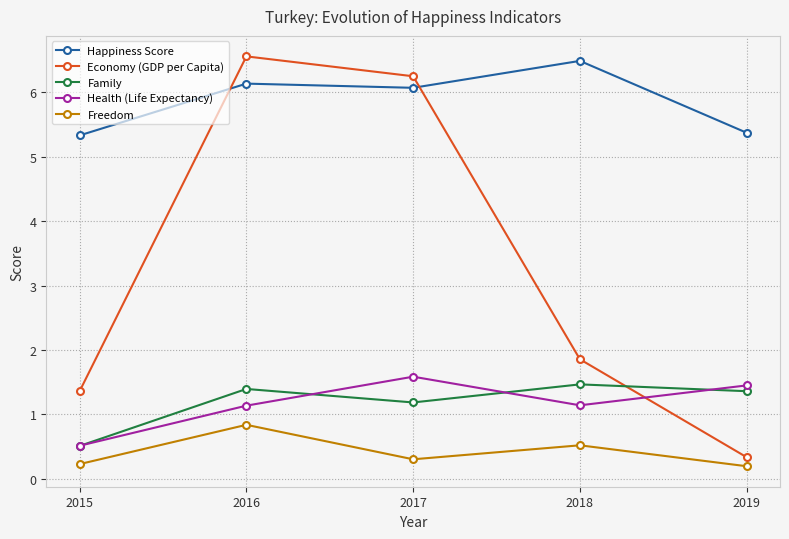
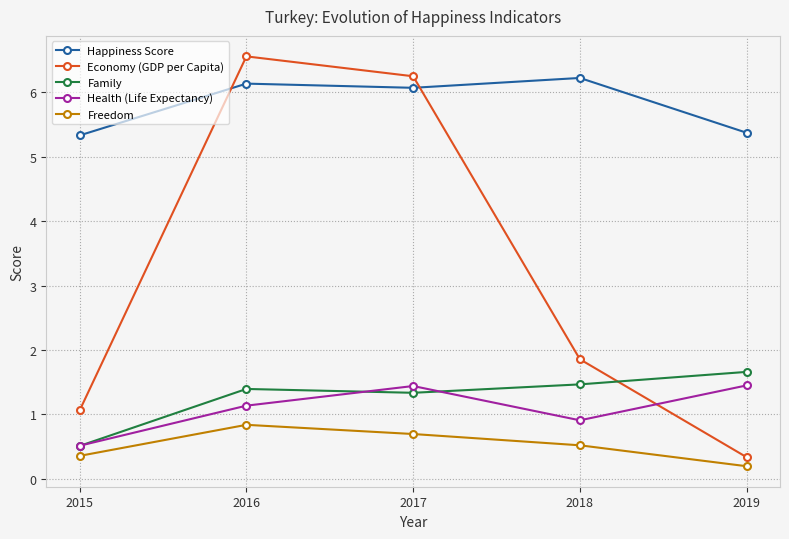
Economy (GDP per Capita), 2015: 1.4 -> 1.1
Freedom, 2015: 0.2 -> 0.4
Family, 2017: 1.2 -> 1.3
Health (Life Expectancy), 2017: 1.6 -> 1.4
Freedom, 2017: 0.3 -> 0.7
Happiness Score, 2018: 6.5 -> 6.2
Health (Life Expectancy), 2018: 1.1 -> 0.9
Family, 2019: 1.4 -> 1.7
